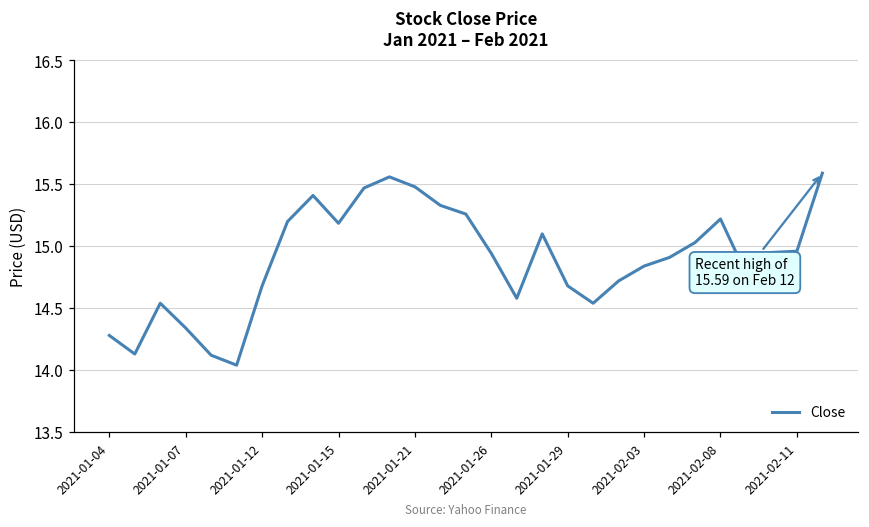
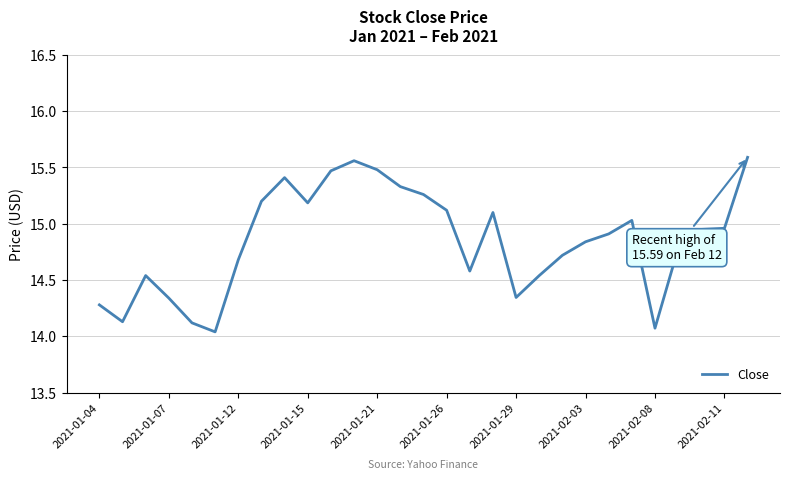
2021-01-26: 14.94 -> 15.12
2021-01-29: 14.68 -> 14.35
2021-02-08: 15.22 -> 14.07
